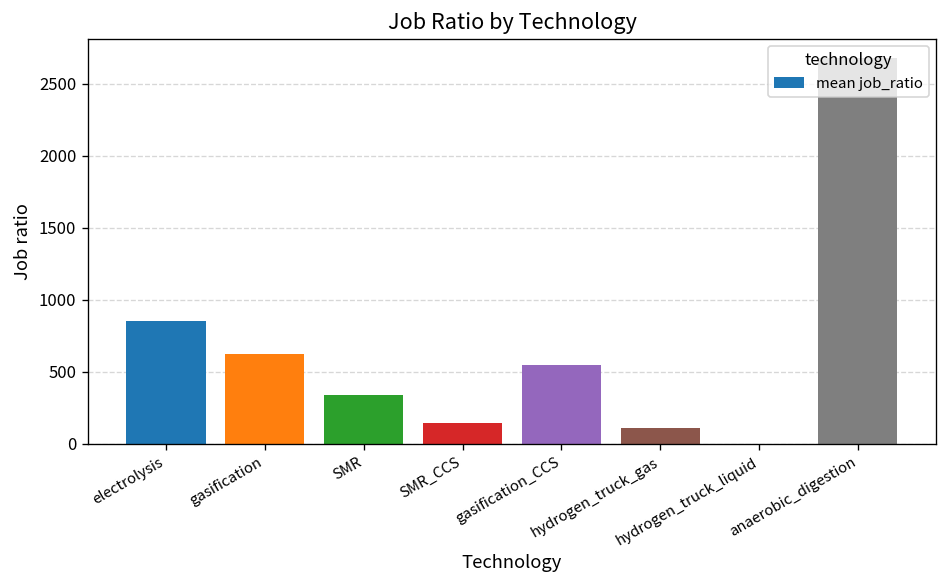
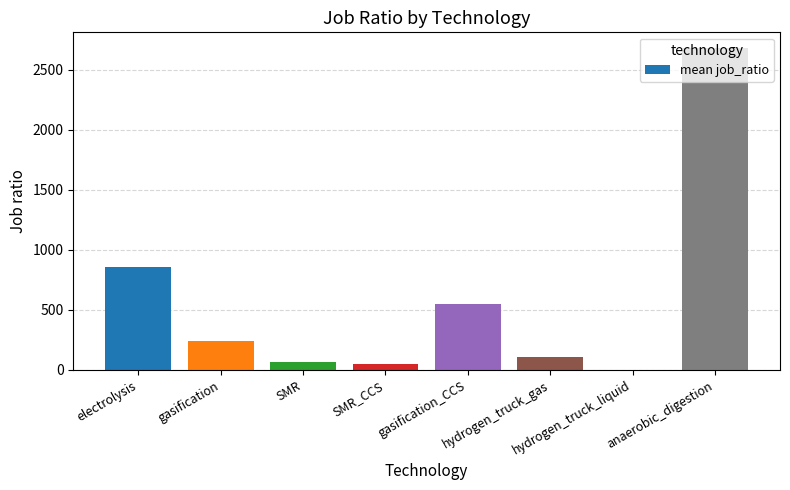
gasification: 620 -> 240
SMR: 340 -> 70
SMR_CCS: 140 -> 50
